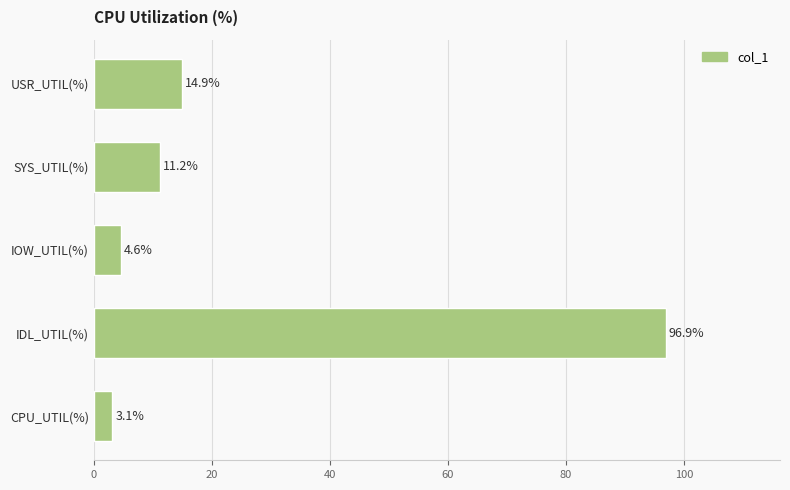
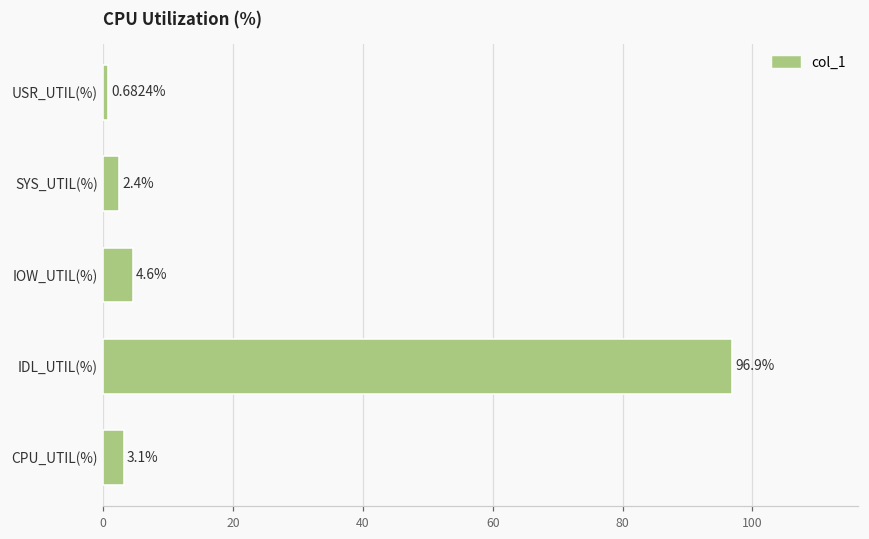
USR_UTIL(%): 14.9% -> 0.6824%
SYS_UTIL(%): 11.2% -> 2.4%
